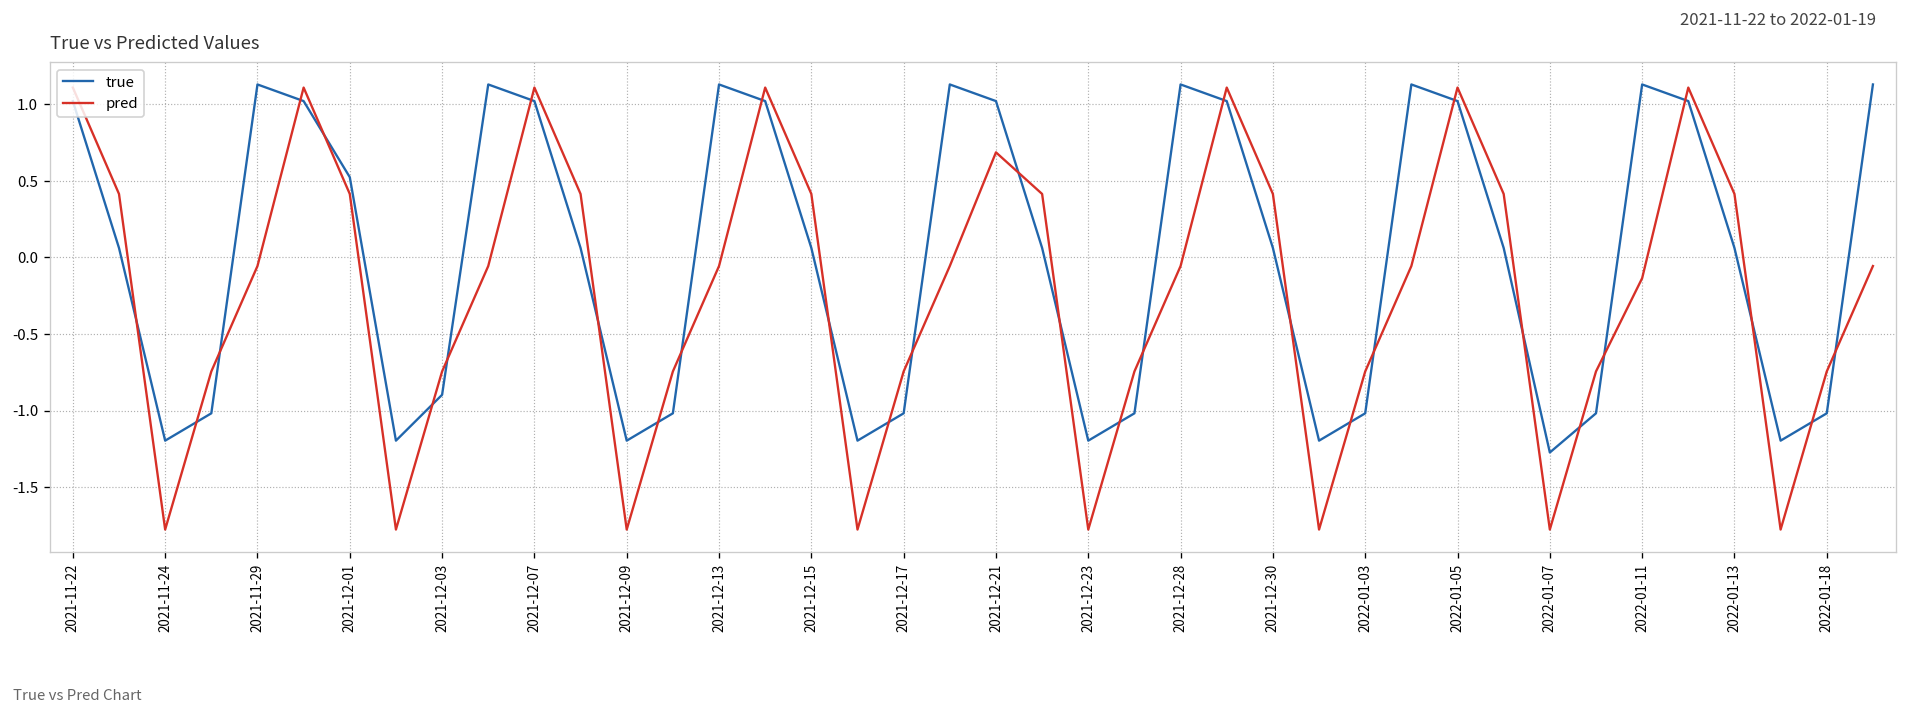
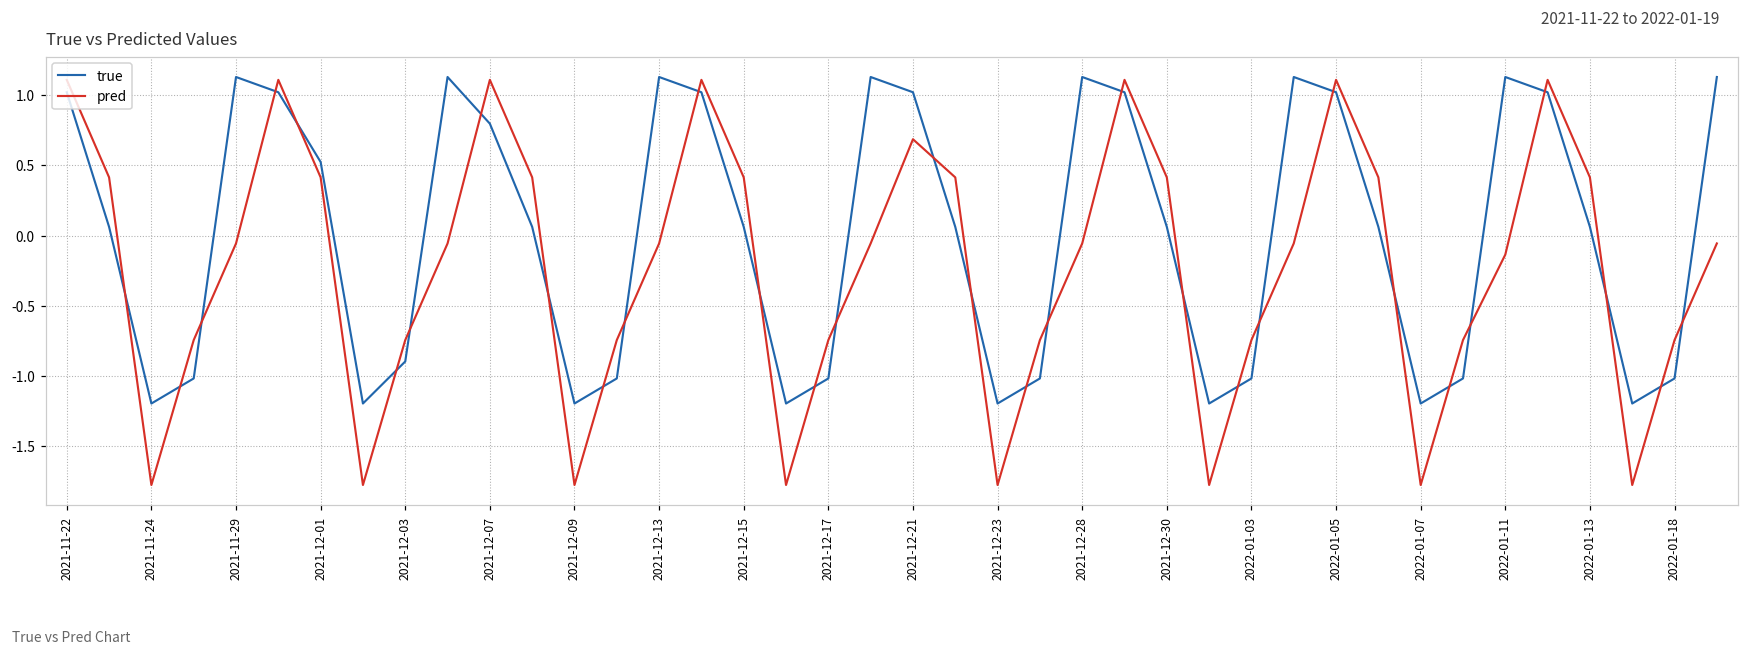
true, 2021-12-07: 1.02 -> 0.80
true, 2022-01-07: -1.27 -> -1.20
